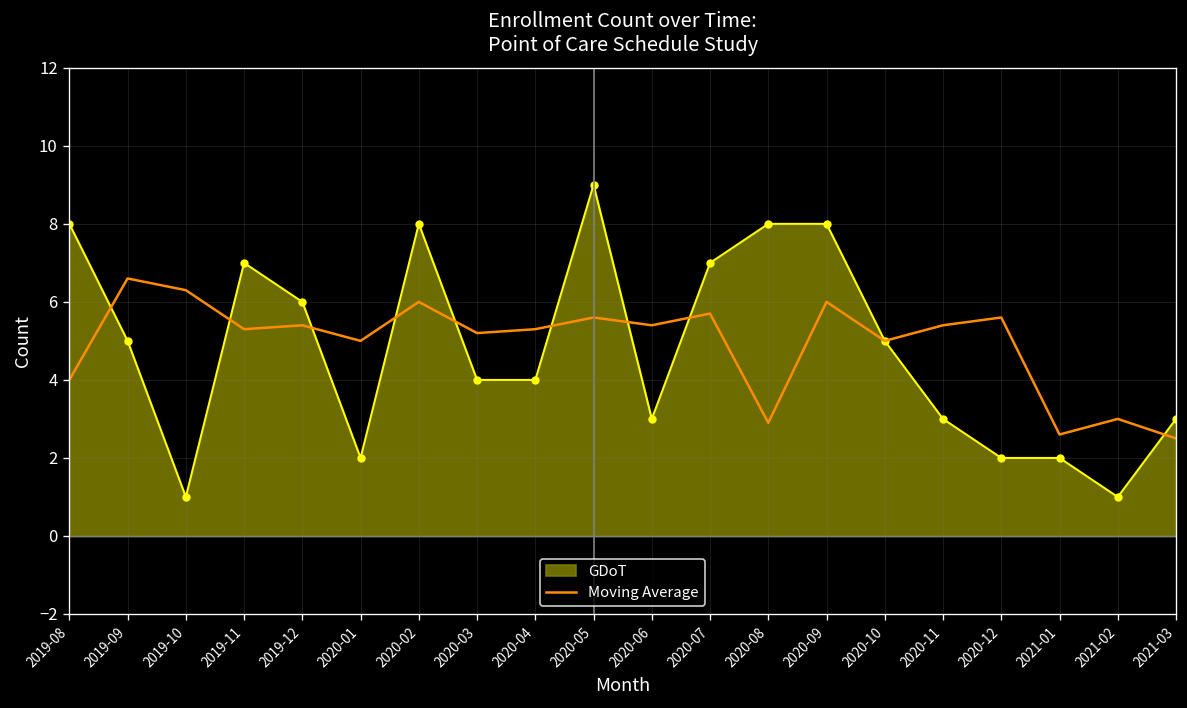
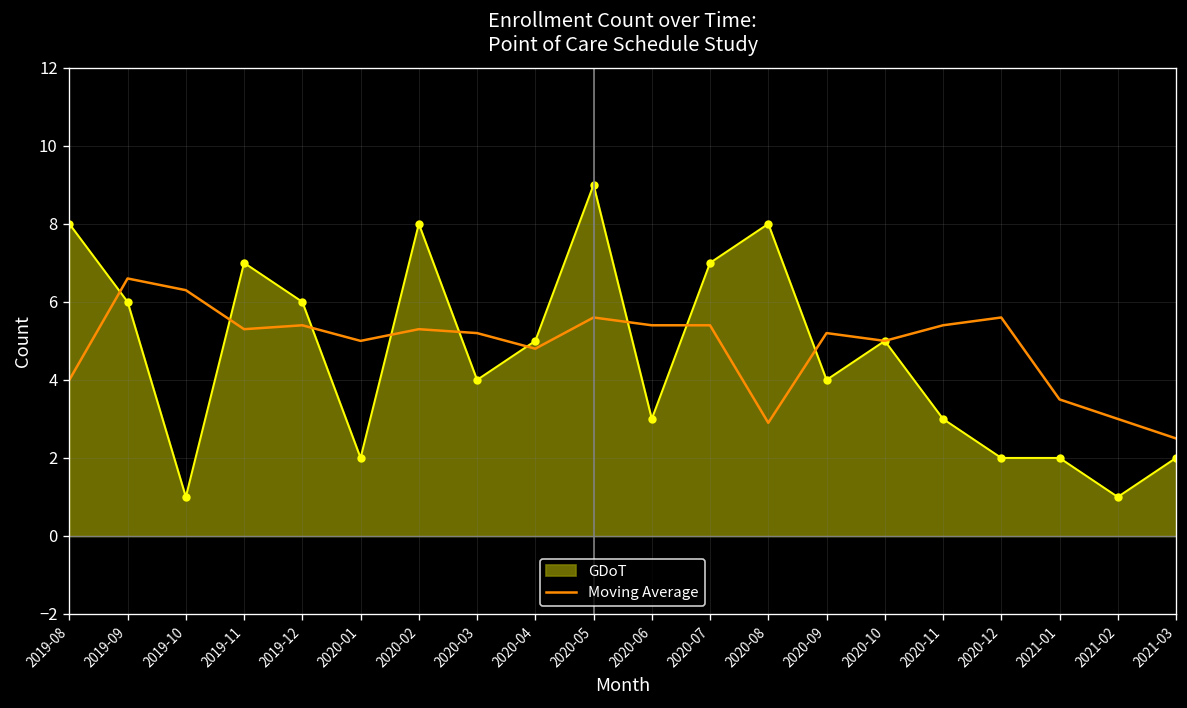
GDoT, 2019-09: 5 -> 6
Moving Average, 2020-02: 6.0 -> 5.3
GDoT, 2020-04: 4 -> 5
Moving Average, 2020-04: 5.3 -> 4.8
Moving Average, 2020-07: 5.7 -> 5.4
GDoT, 2020-09: 8 -> 4
Moving Average, 2020-09: 6.0 -> 5.2
Moving Average, 2021-01: 2.6 -> 3.5
GDoT, 2021-03: 3 -> 2
